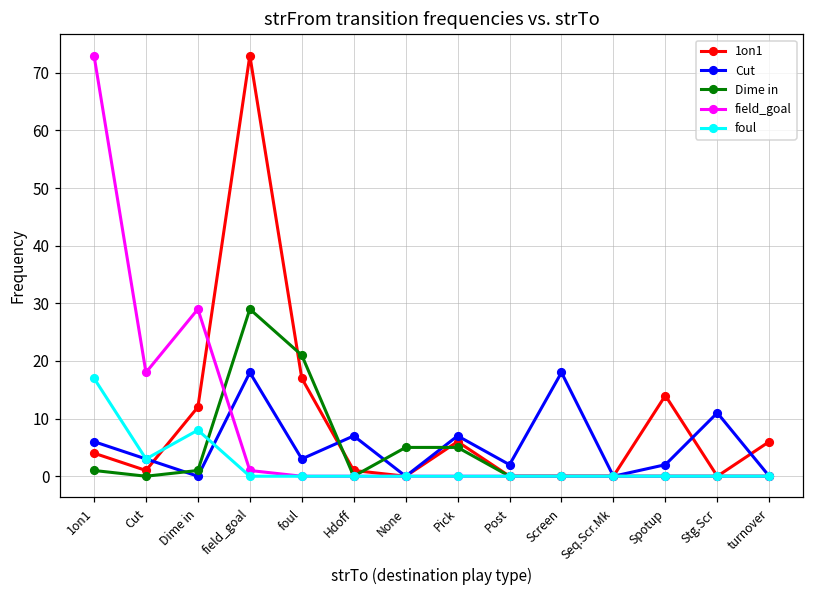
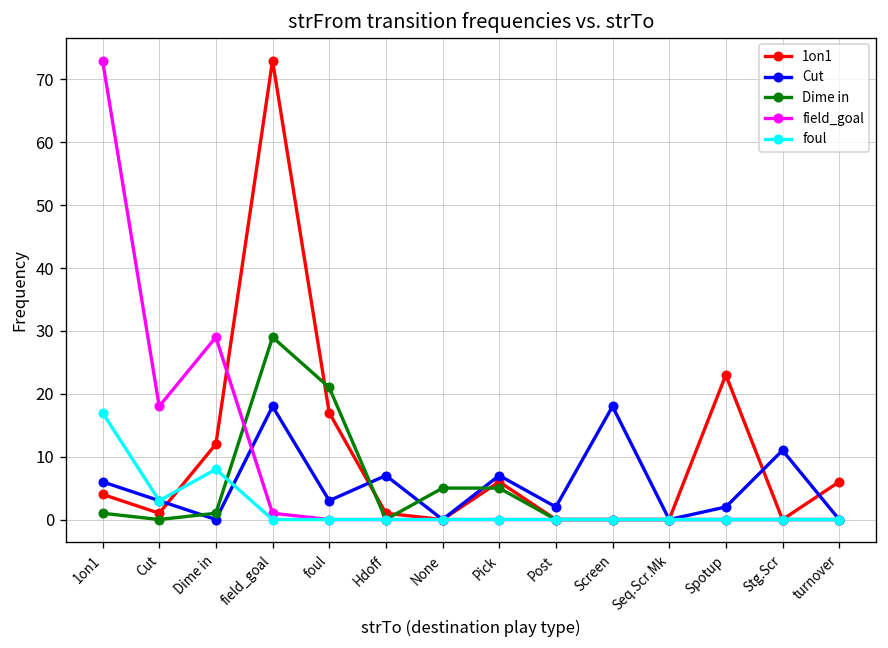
1on1, Spotup: 14 -> 23
